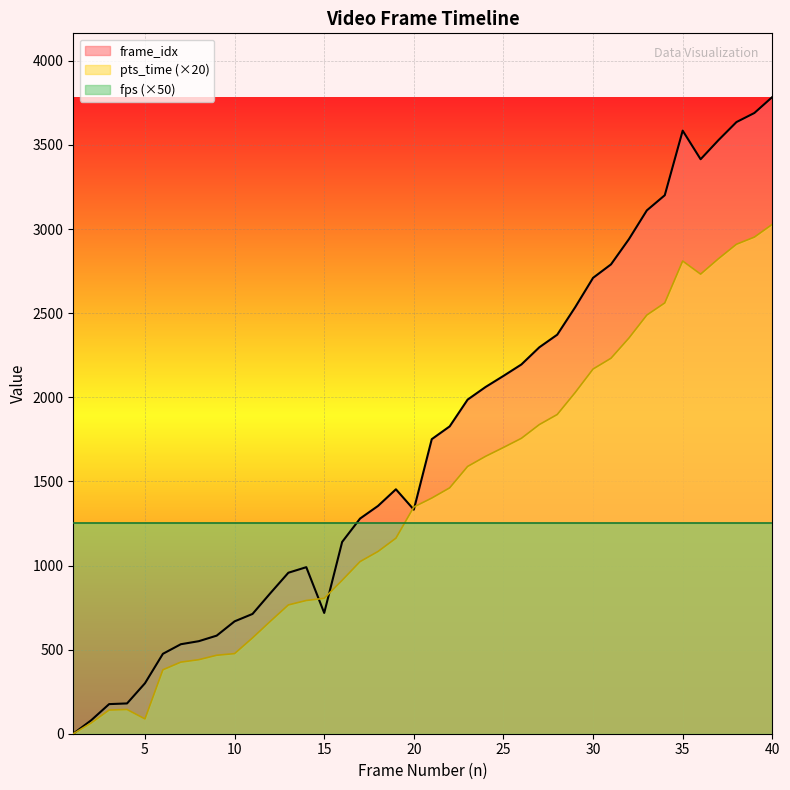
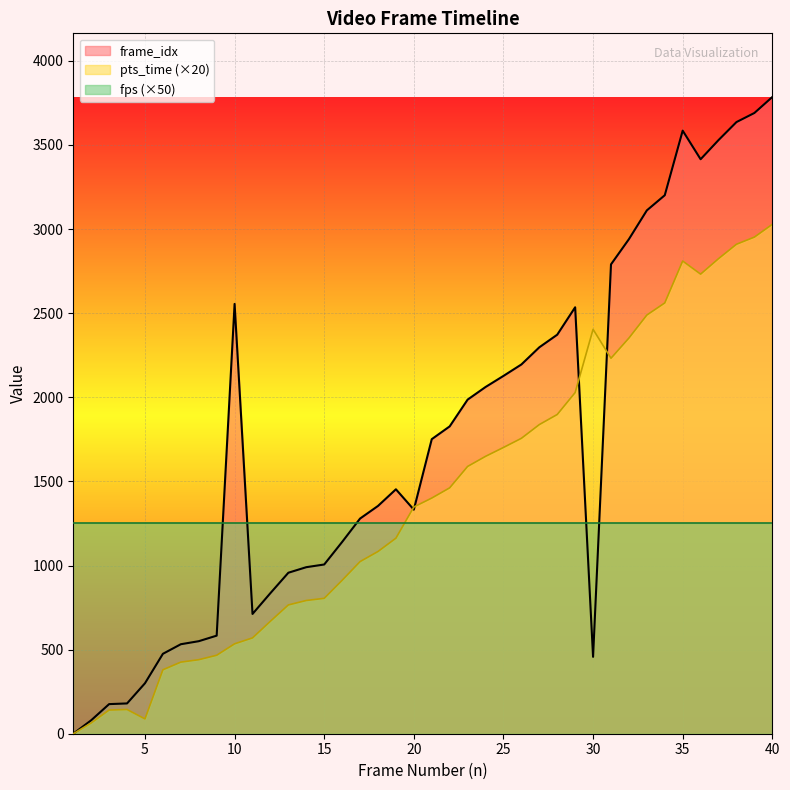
frame_idx, 10: 670 -> 2560
pts_time (×20), 10: 480 -> 530
frame_idx, 15: 720 -> 1010
frame_idx, 30: 2710 -> 460
pts_time (×20), 30: 2170 -> 2400
